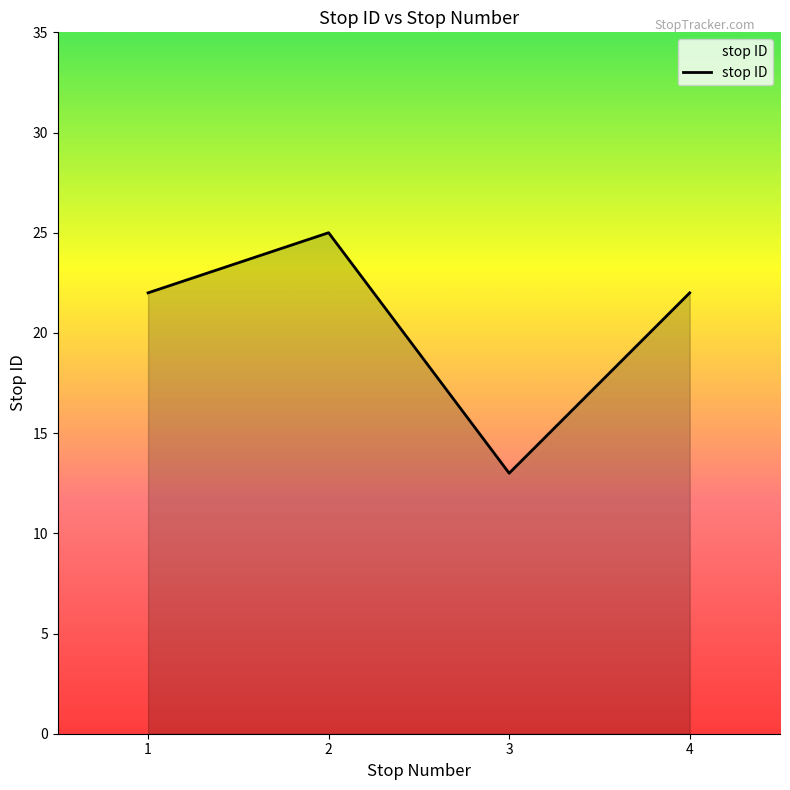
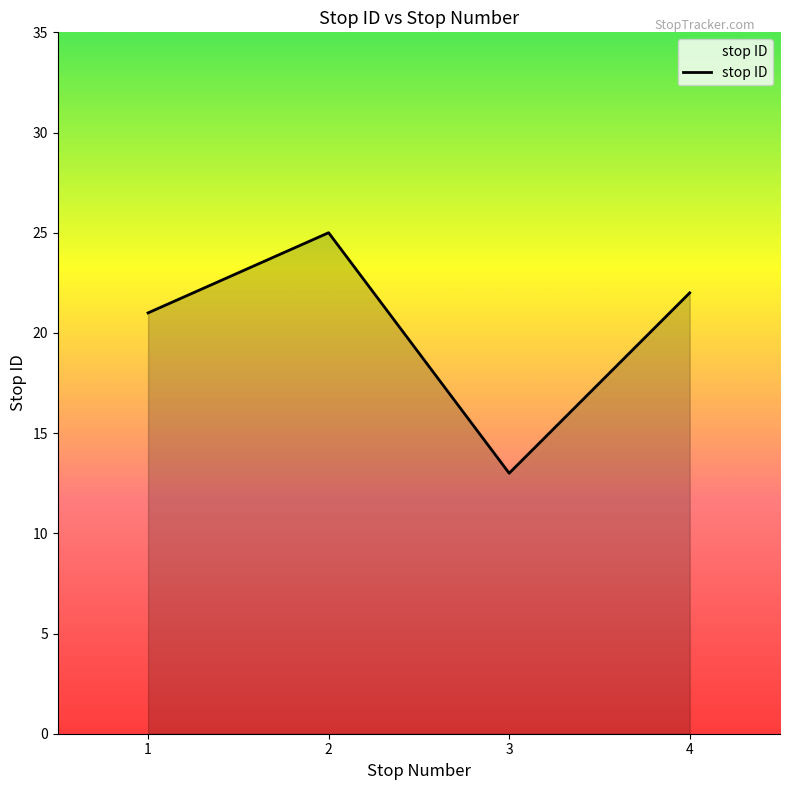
1: 22 -> 21
